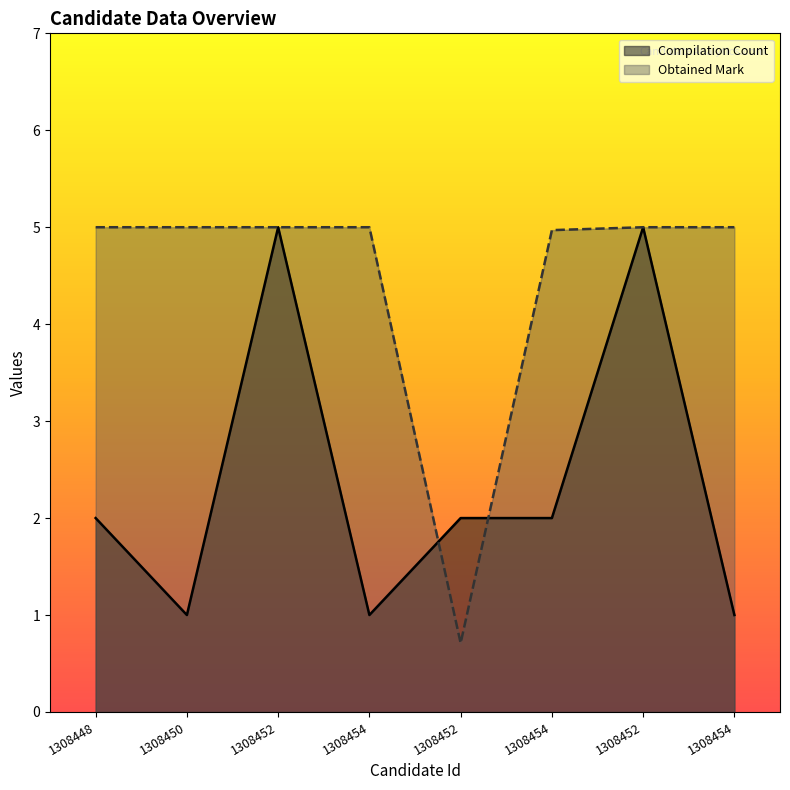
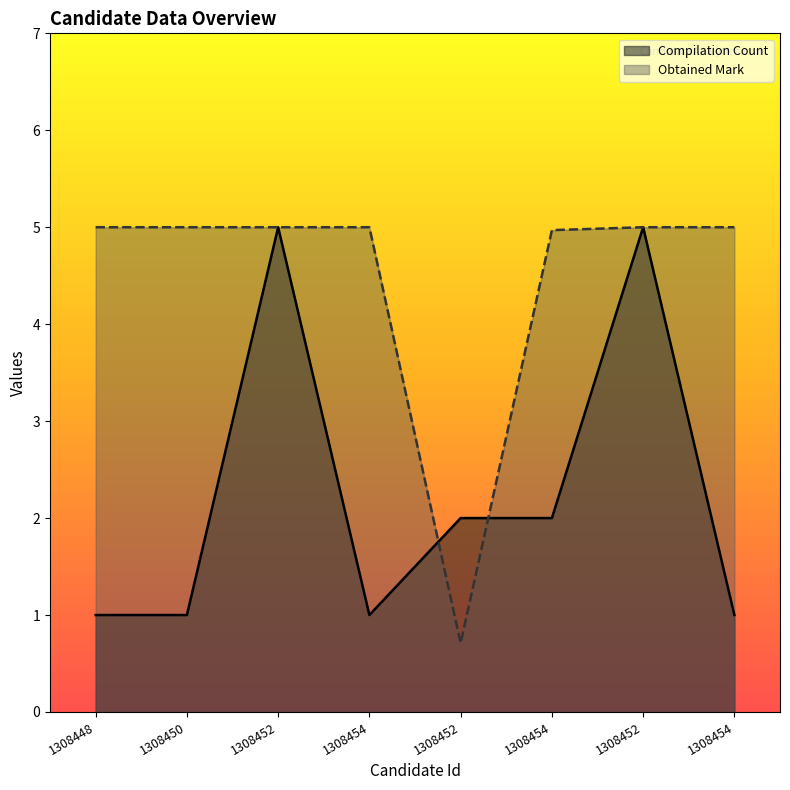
Compilation Count, 1308448: 2 -> 1
